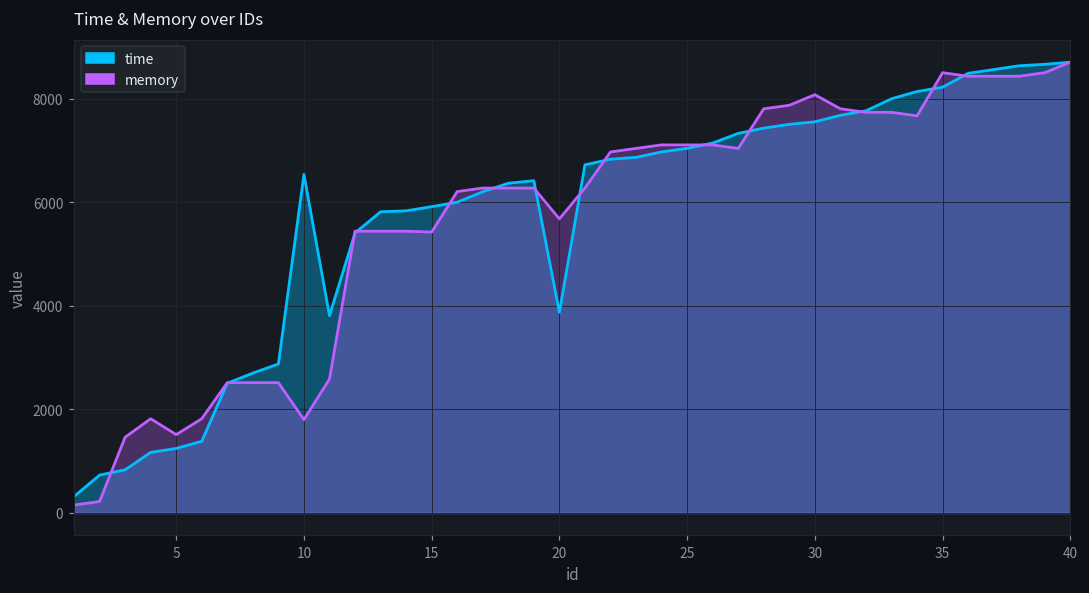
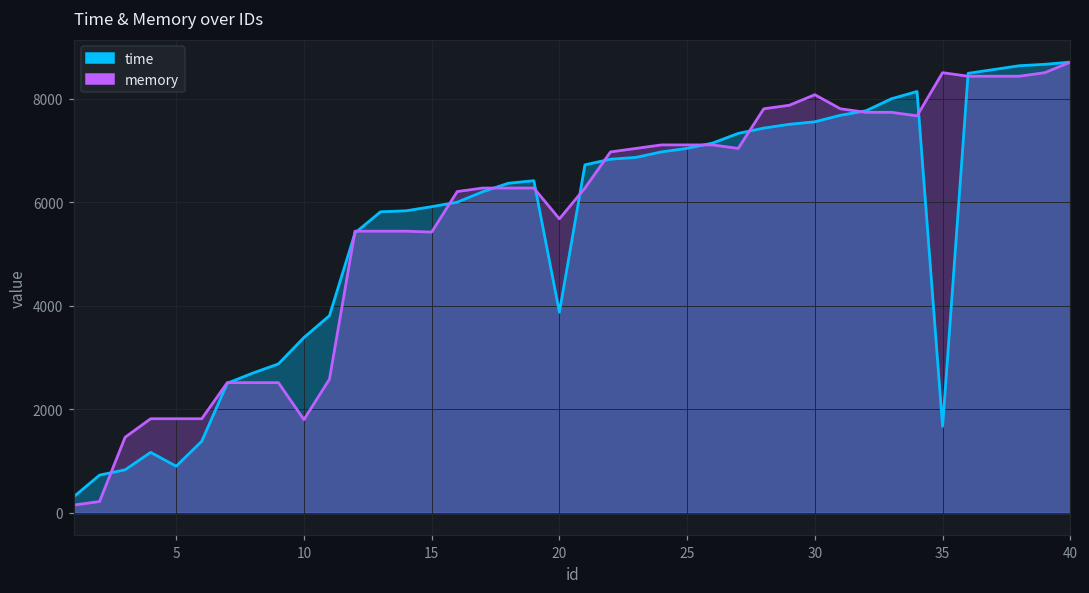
time, 5: 1200 -> 900
memory, 5: 1500 -> 1800
time, 10: 6500 -> 3400
time, 35: 8200 -> 1700
